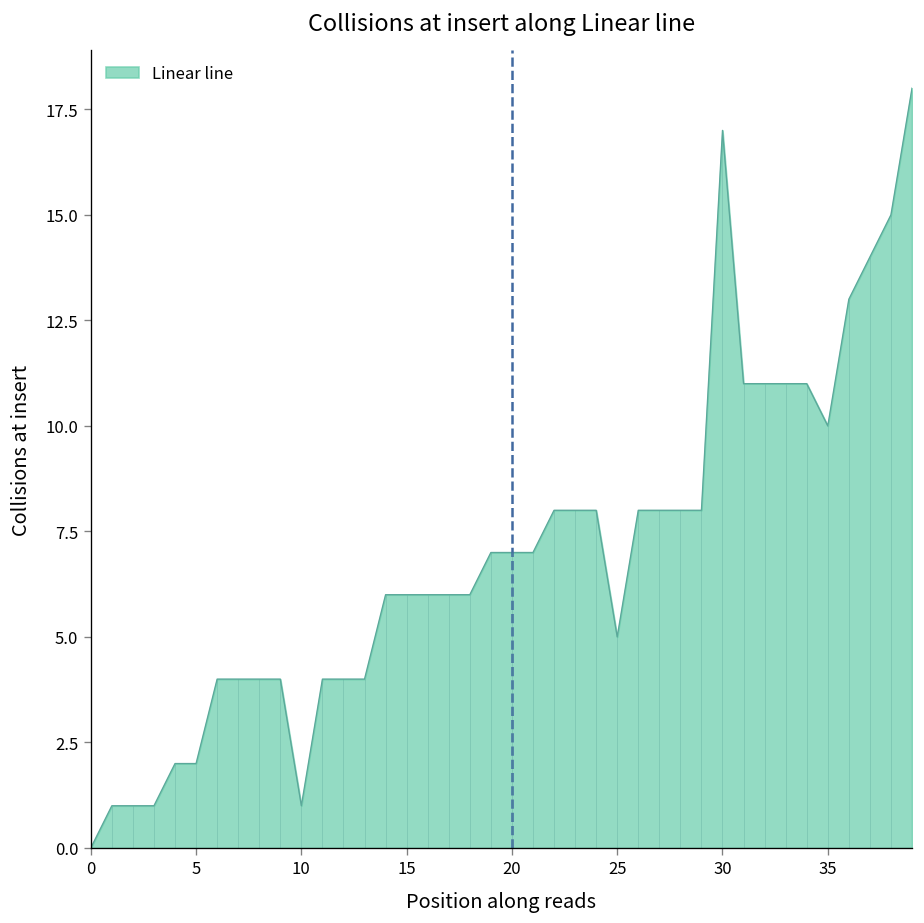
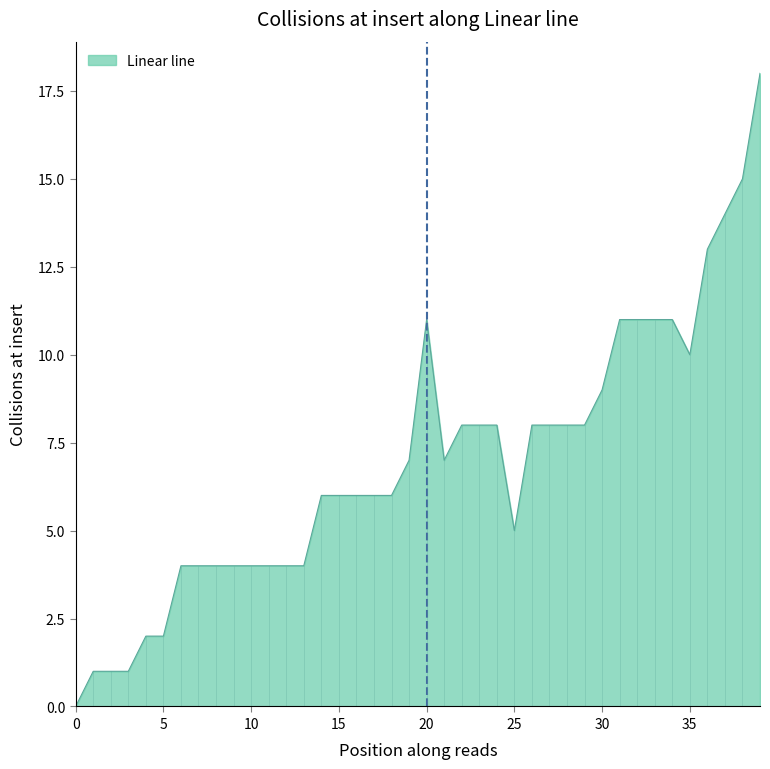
10: 1 -> 4
20: 7 -> 11
30: 17 -> 9
